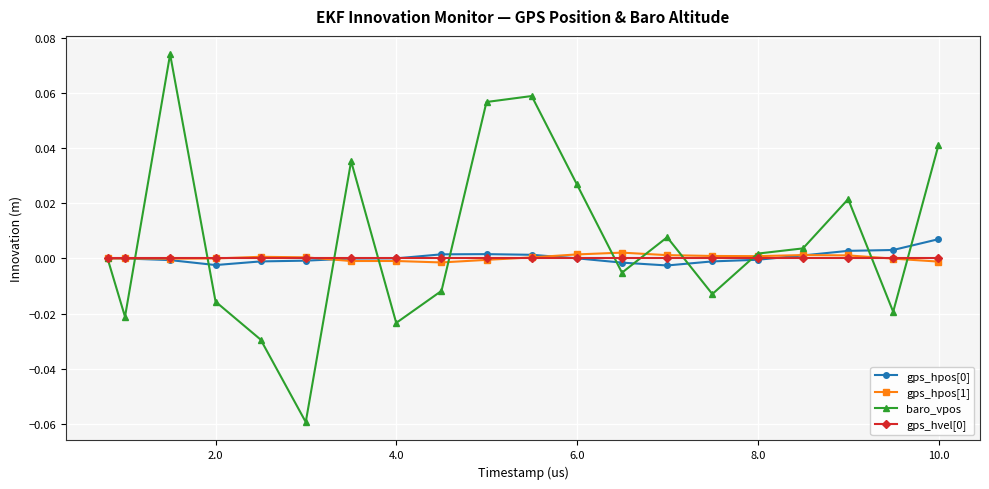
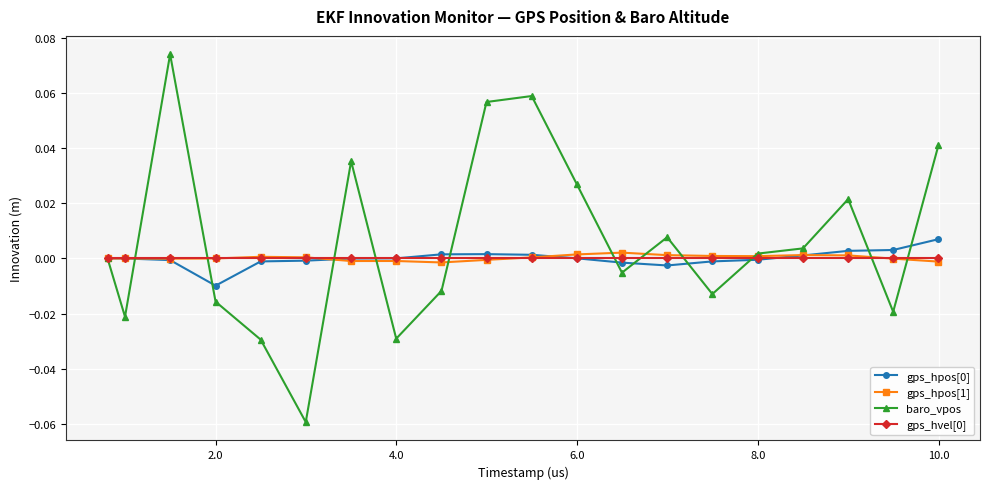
gps_hpos[0], 2.0: -0.002 -> -0.010
baro_vpos, 4.0: -0.023 -> -0.029
